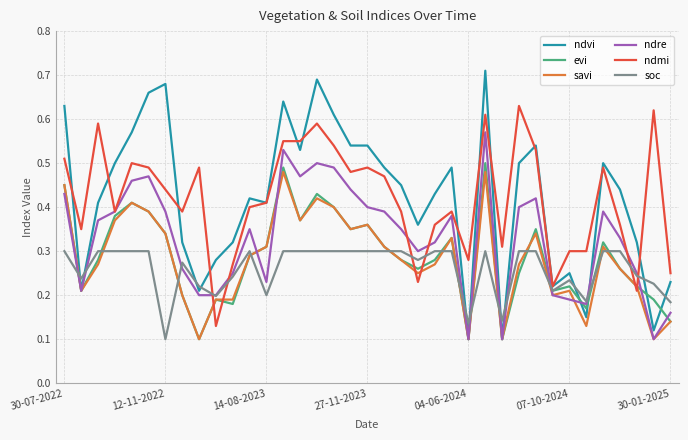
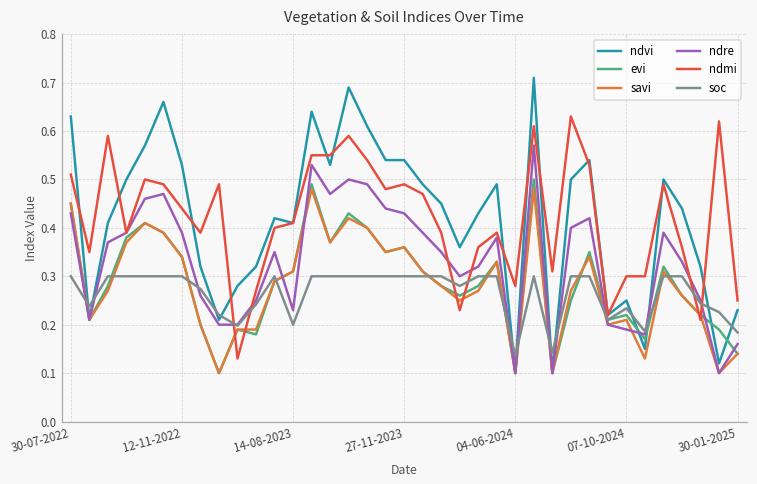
ndvi, 12-11-2022: 0.68 -> 0.53
soc, 12-11-2022: 0.1 -> 0.3
ndre, 27-11-2023: 0.40 -> 0.43
